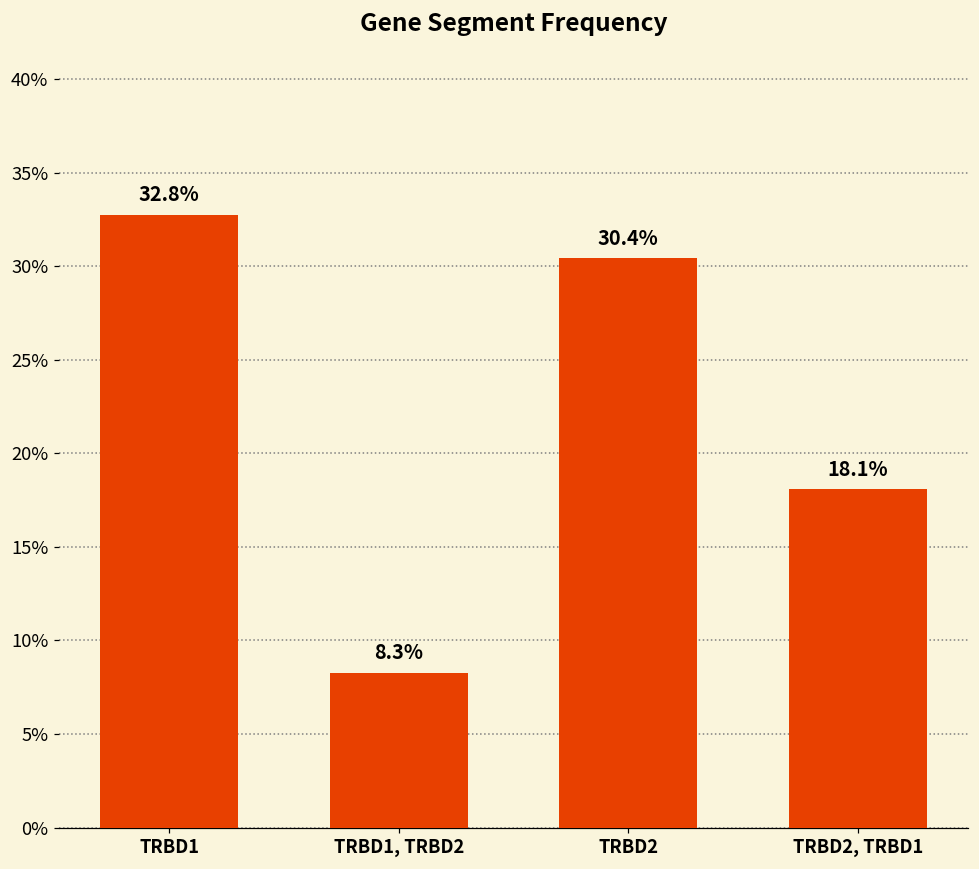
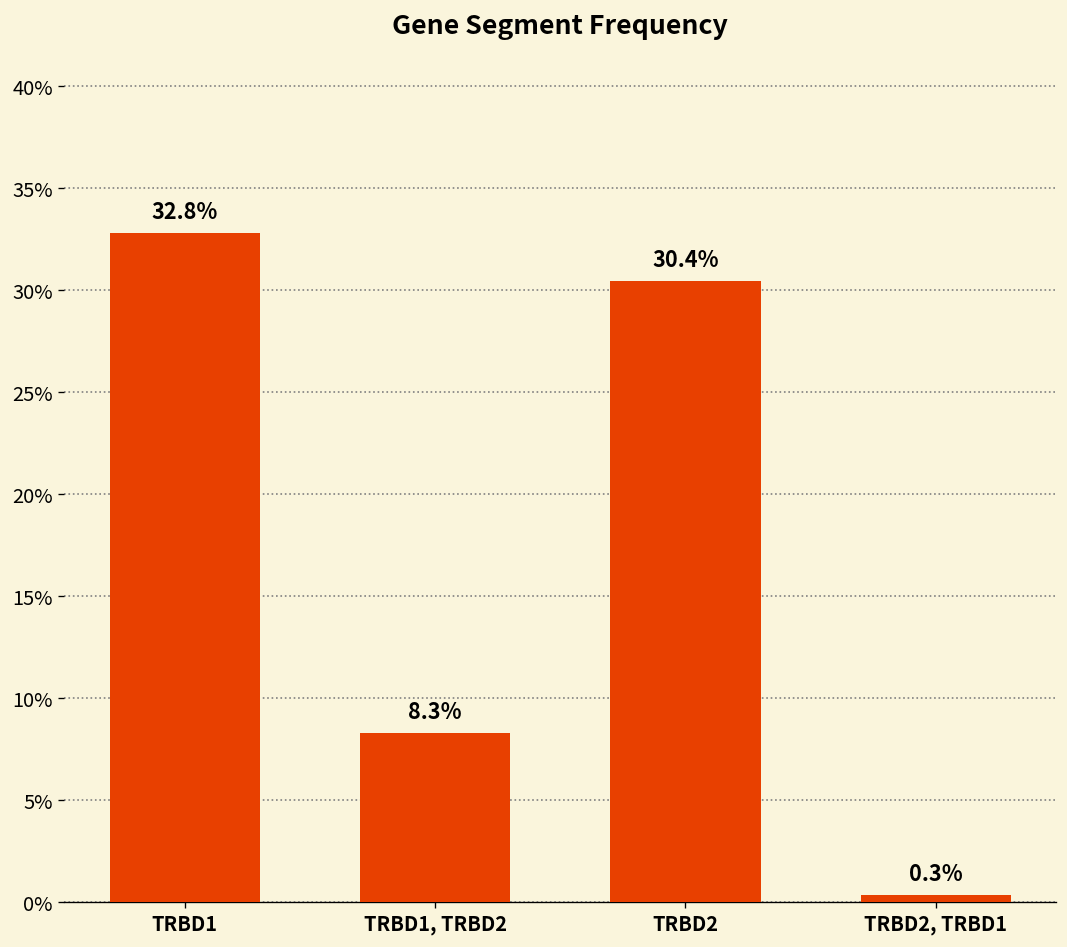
TRBD2, TRBD1: 18.1% -> 0.3%
